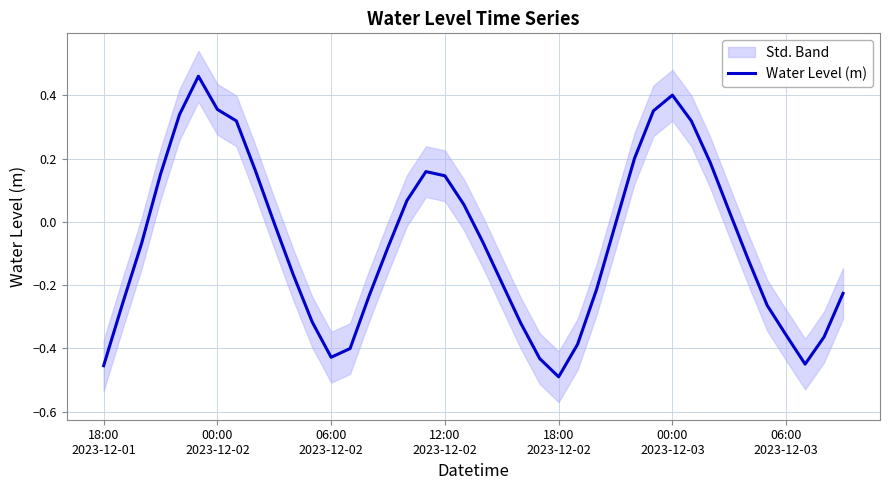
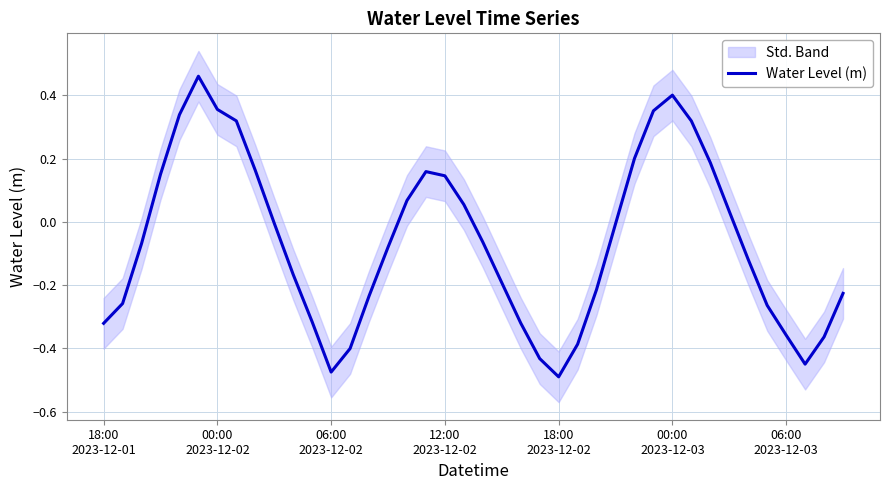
Water Level (m), 18:00 2023-12-01: -0.45 -> -0.32
Water Level (m), 06:00 2023-12-02: -0.43 -> -0.47
